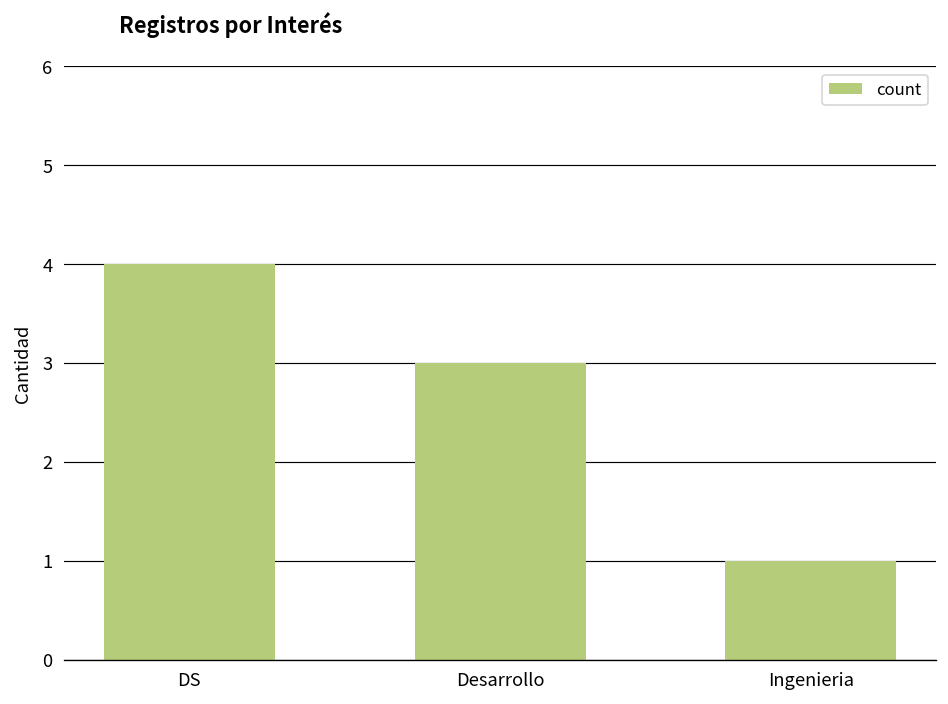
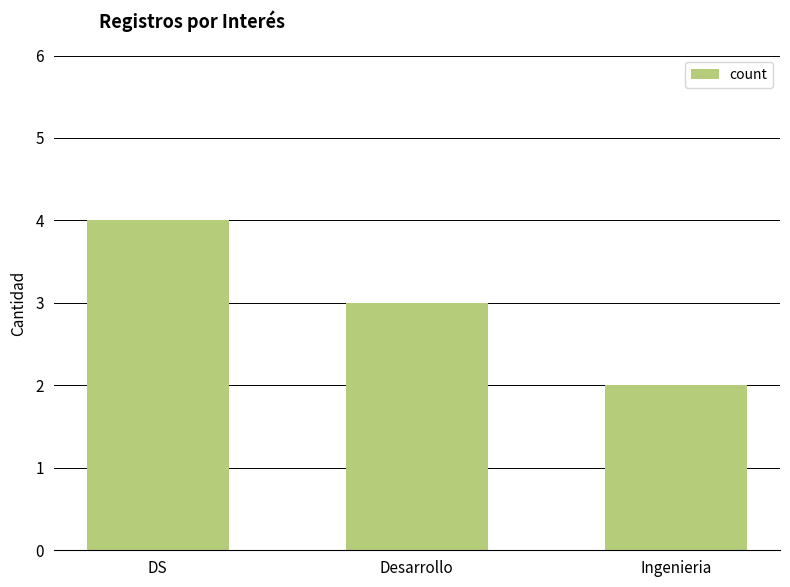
Ingenieria: 1 -> 2
